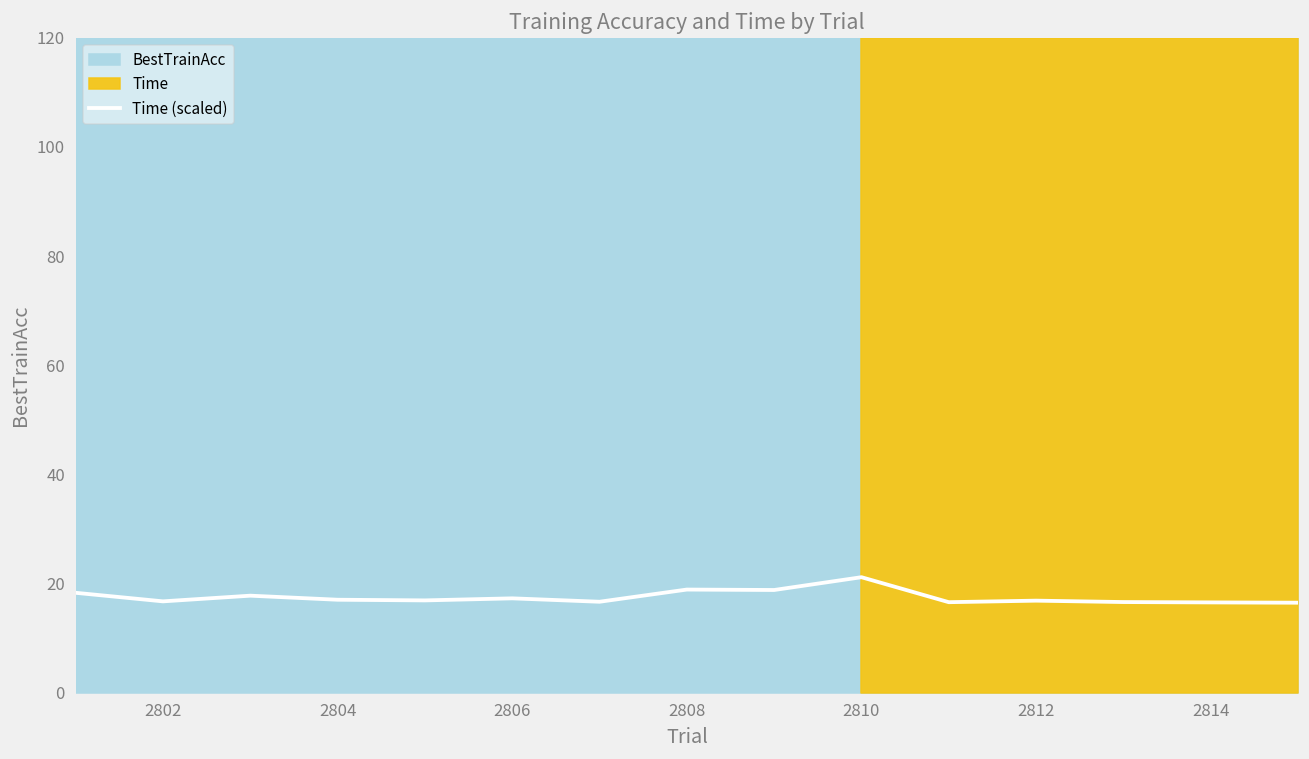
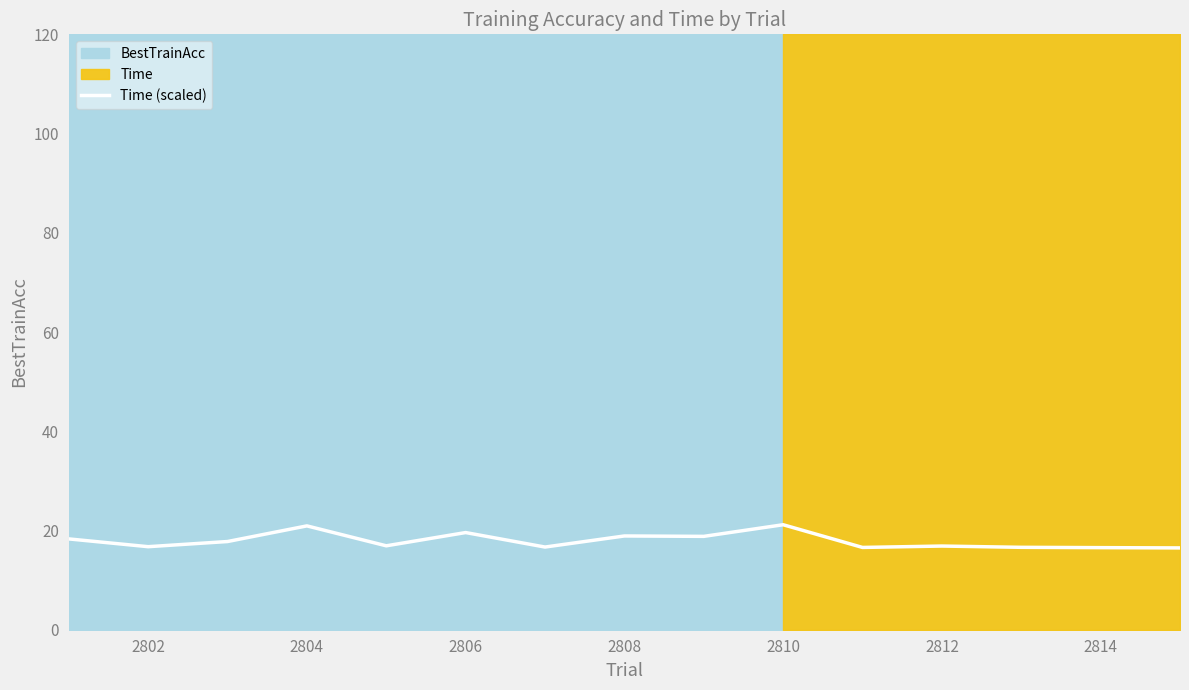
Time (scaled), 2804: 17 -> 21
Time (scaled), 2806: 17 -> 20
